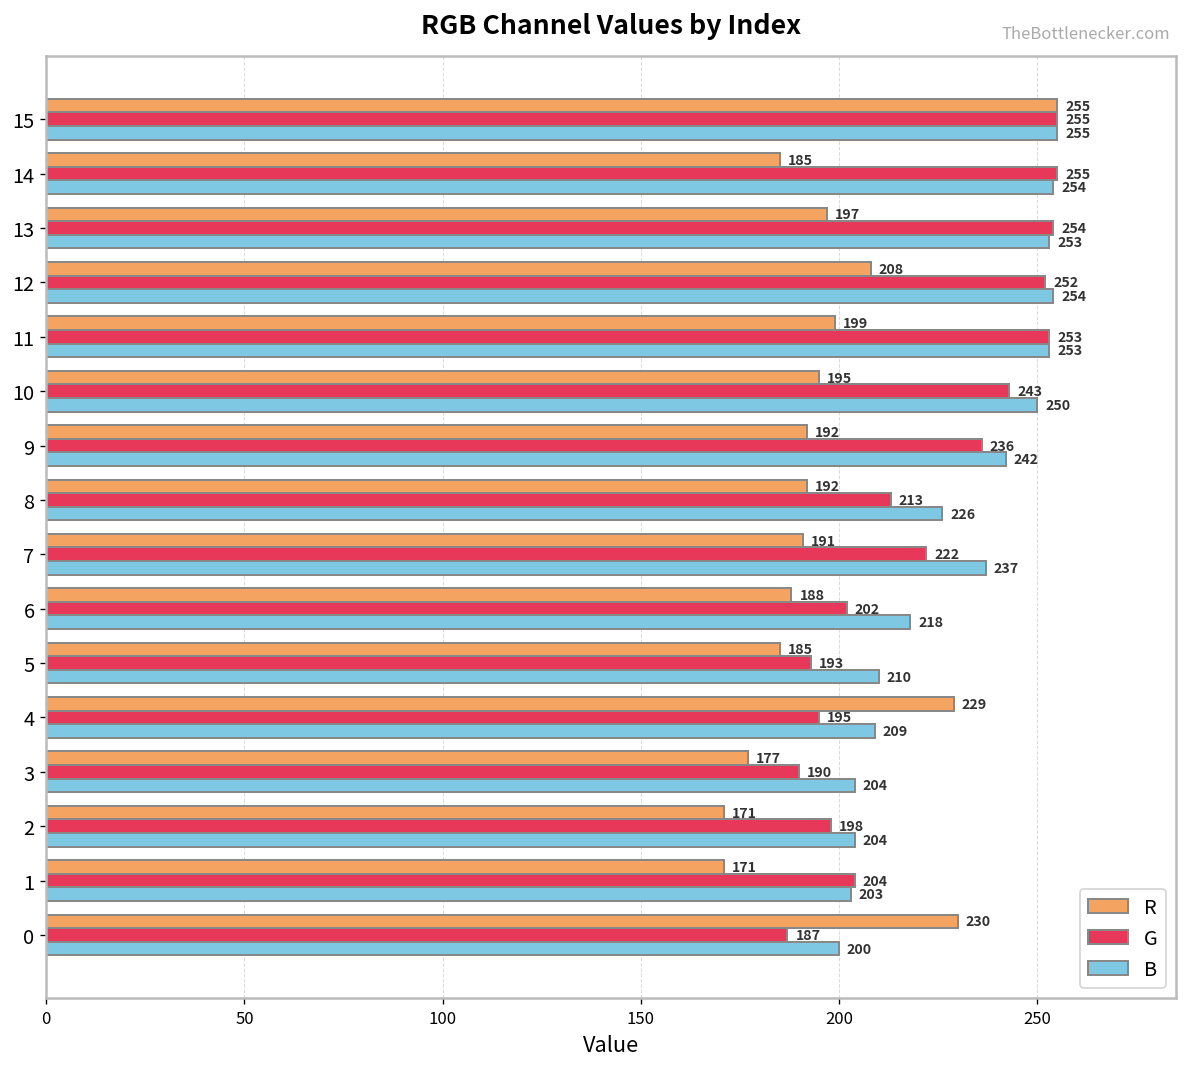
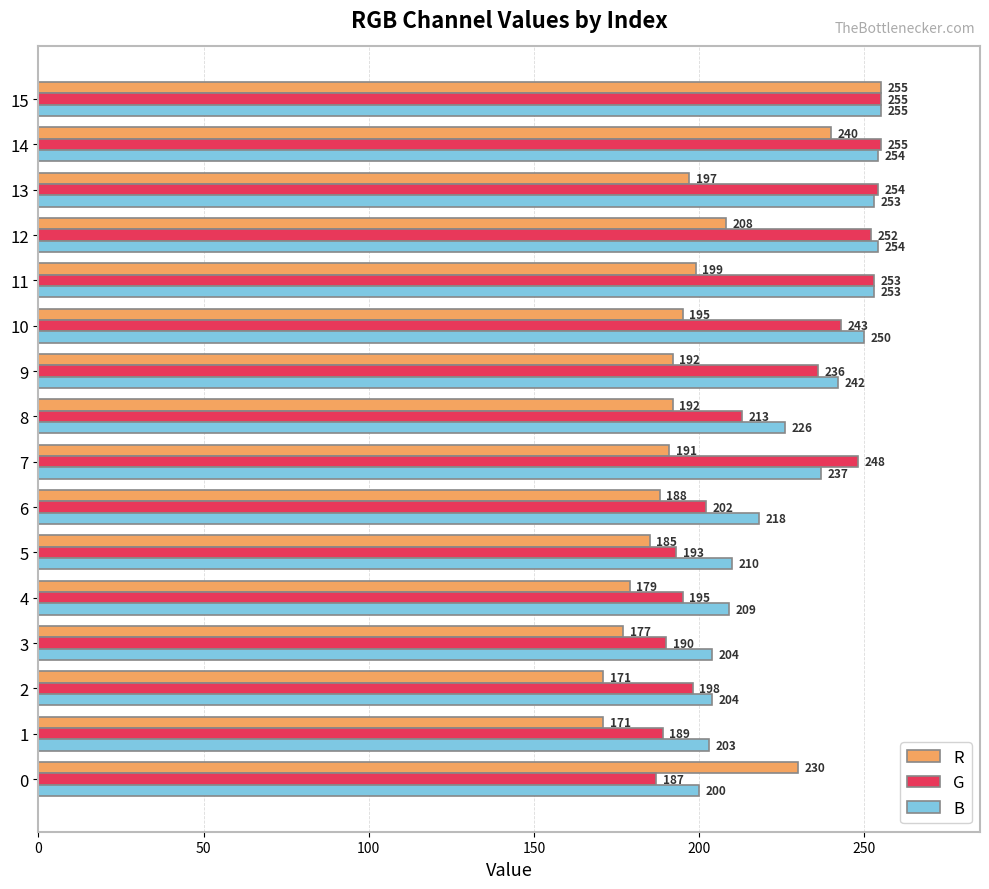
R, 14: 185 -> 240
G, 7: 222 -> 248
R, 4: 229 -> 179
G, 1: 204 -> 189
